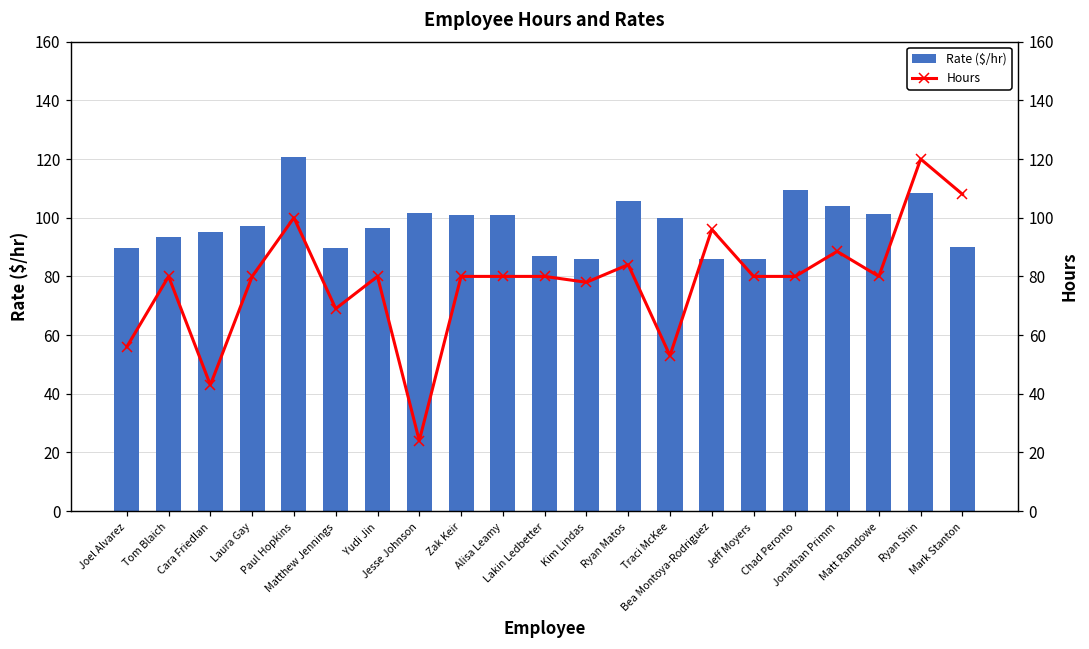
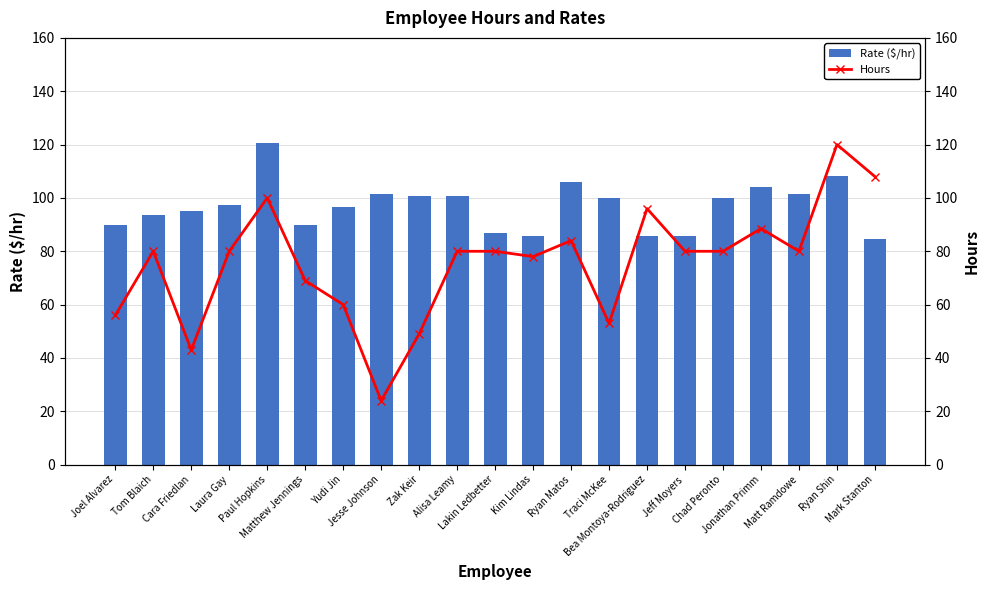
Rate ($/hr), Chad Peronto: 109 -> 100
Rate ($/hr), Mark Stanton: 90 -> 85
Hours, Yudi Jin: 80 -> 60
Hours, Zak Keir: 80 -> 49
